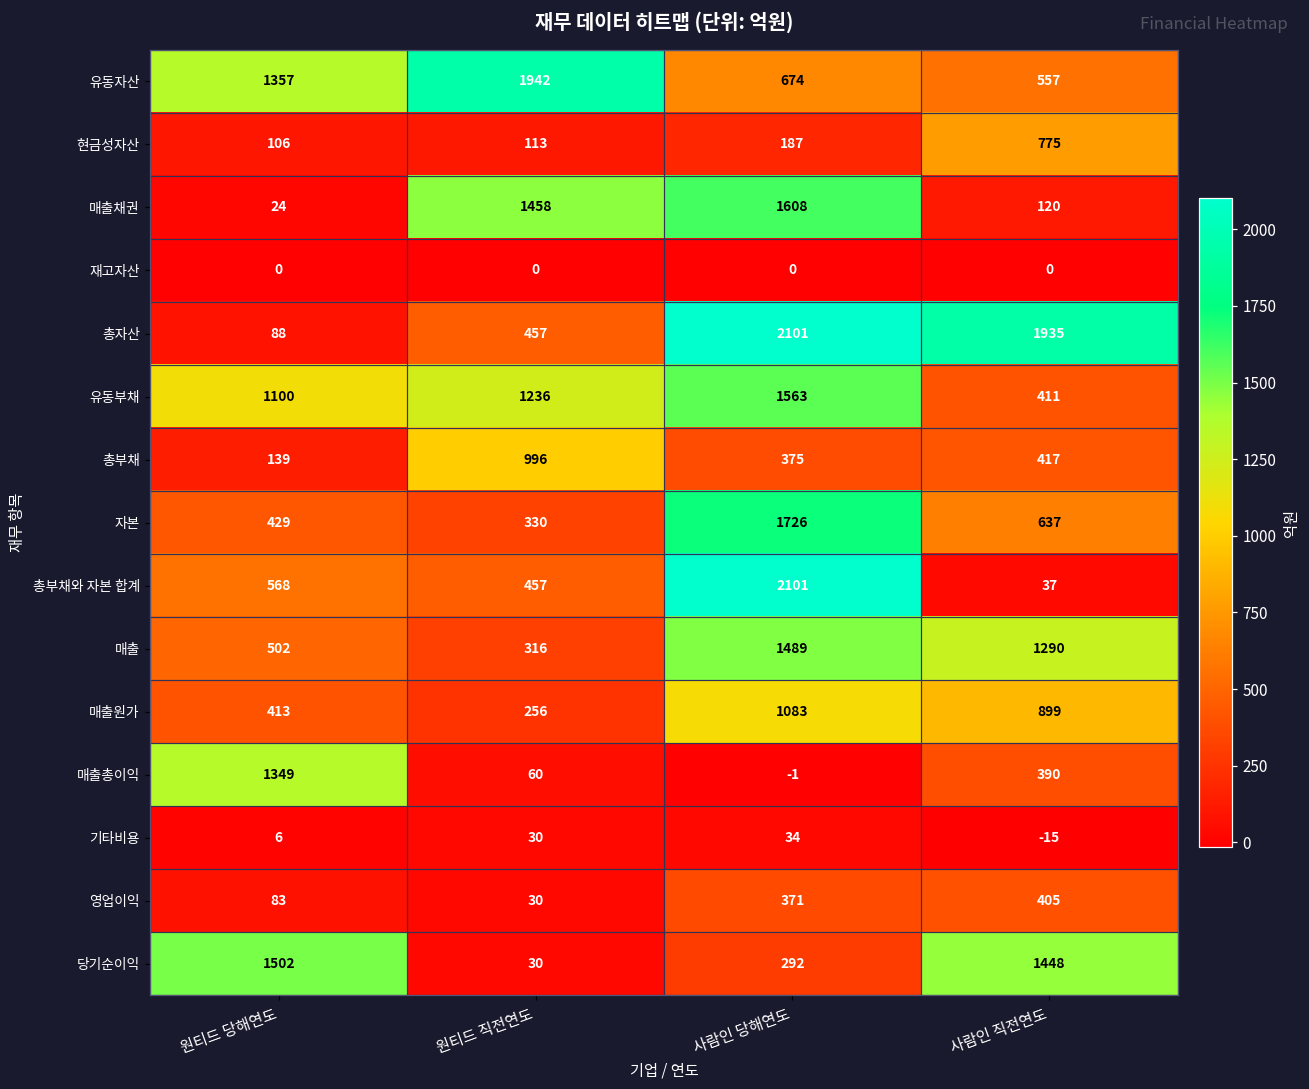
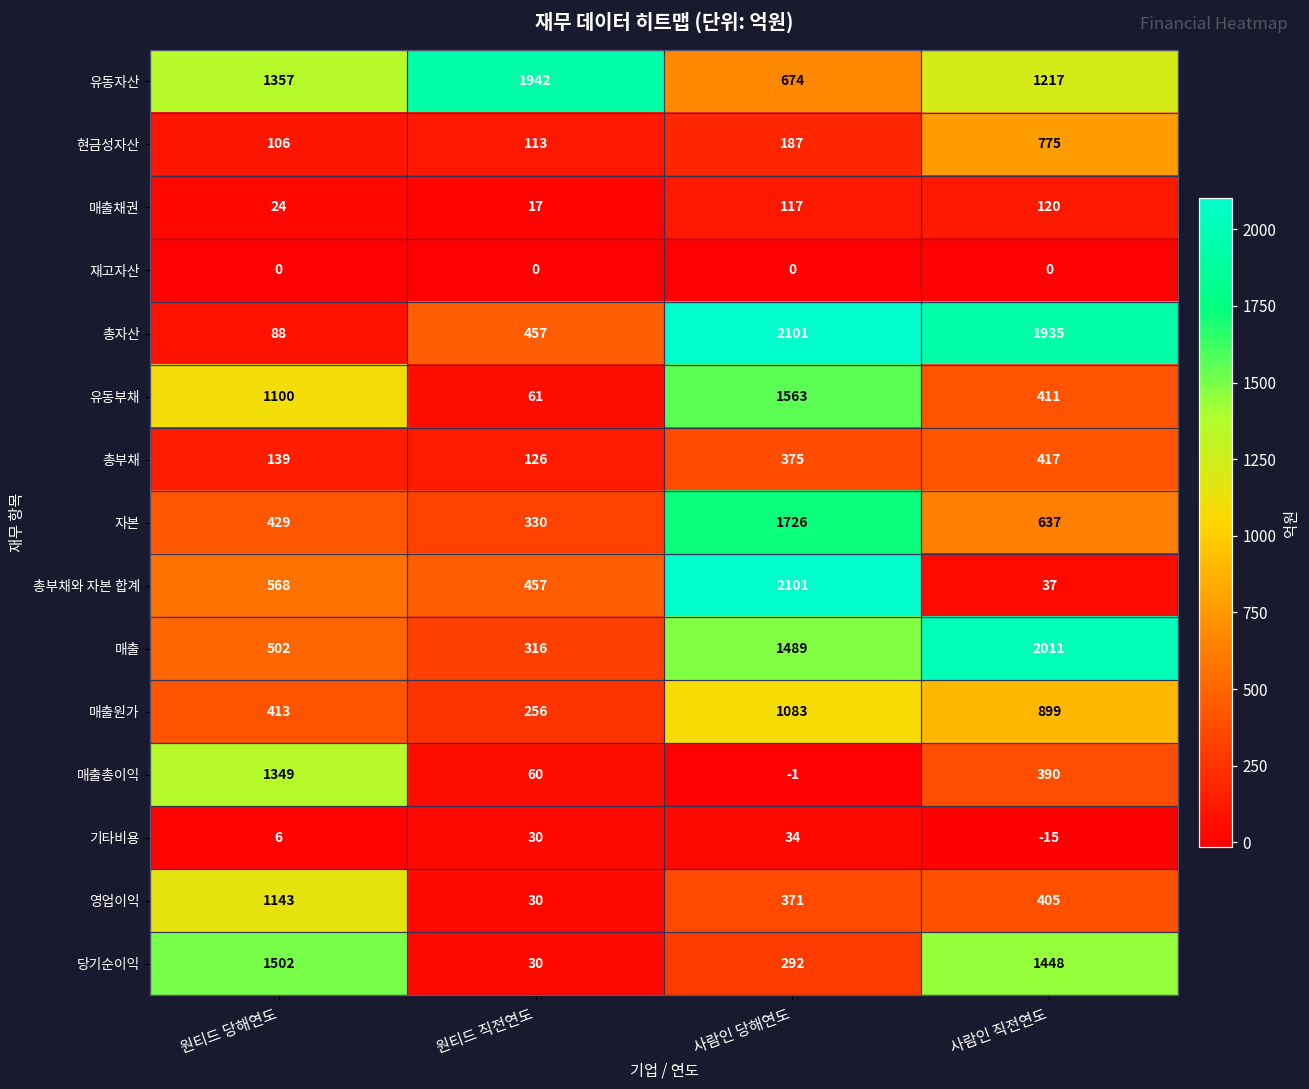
유동자산, 사람인 직전연도: 557 -> 1217
매출채권, 원티드 직전연도: 1458 -> 17
매출채권, 사람인 당해연도: 1608 -> 117
유동부채, 원티드 직전연도: 1236 -> 61
총부채, 원티드 직전연도: 996 -> 126
매출, 사람인 직전연도: 1290 -> 2011
영업이익, 원티드 당해연도: 83 -> 1143
